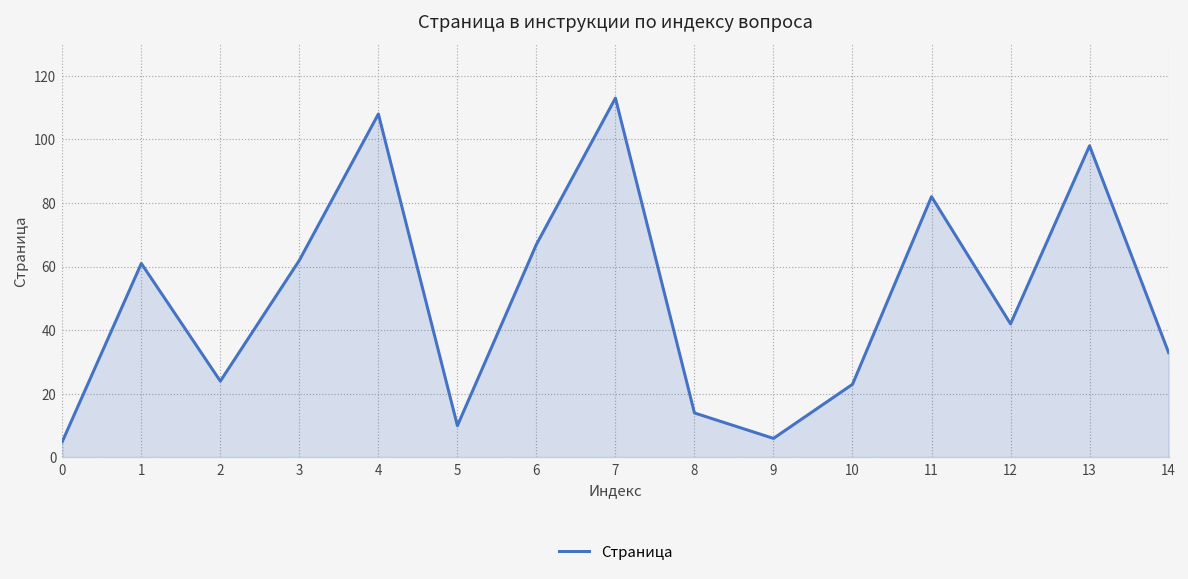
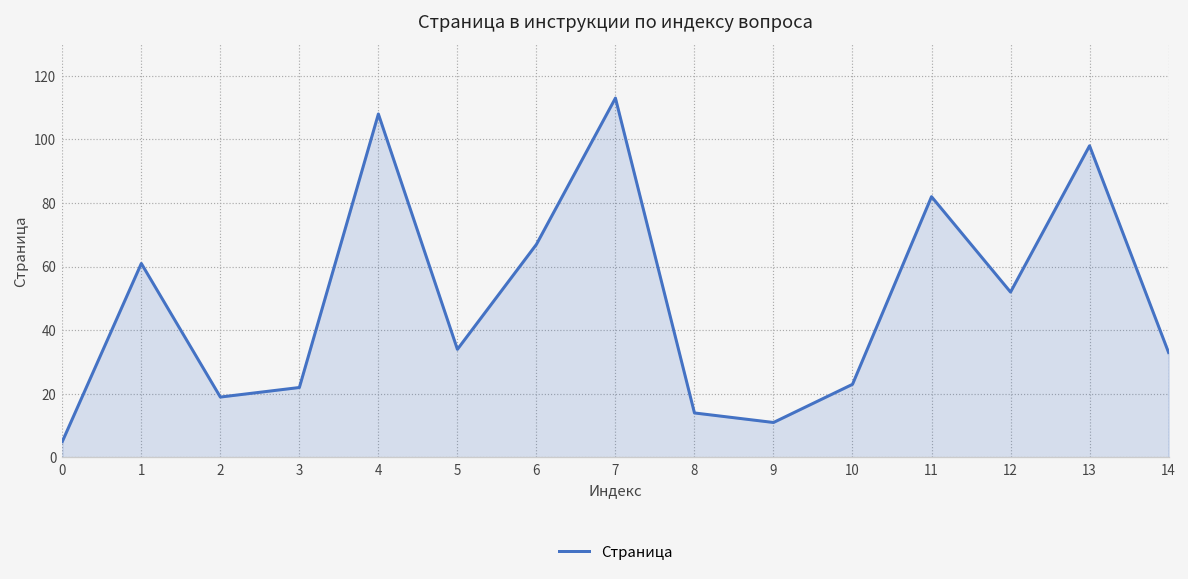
2: 24 -> 19
3: 62 -> 22
5: 10 -> 34
9: 6 -> 11
12: 42 -> 52
